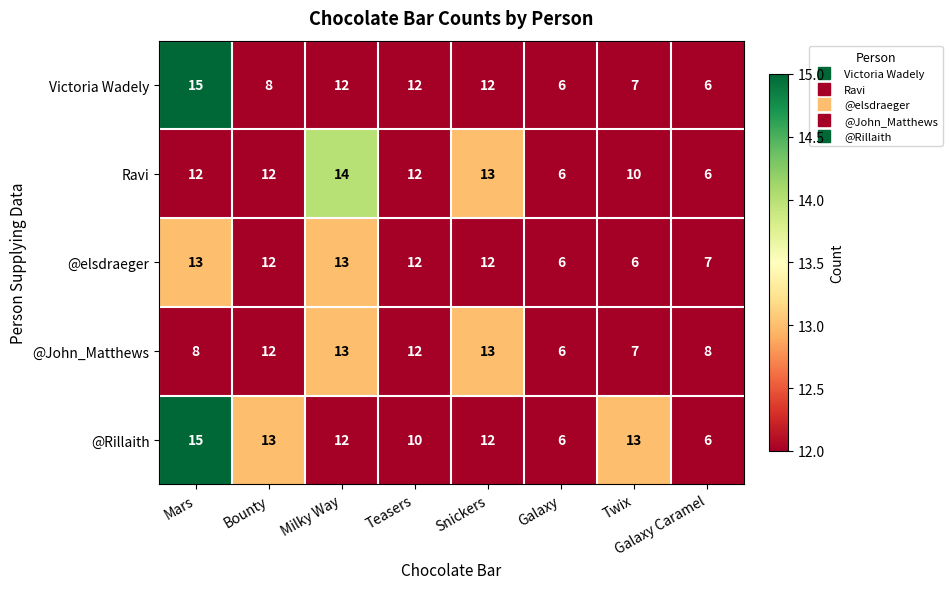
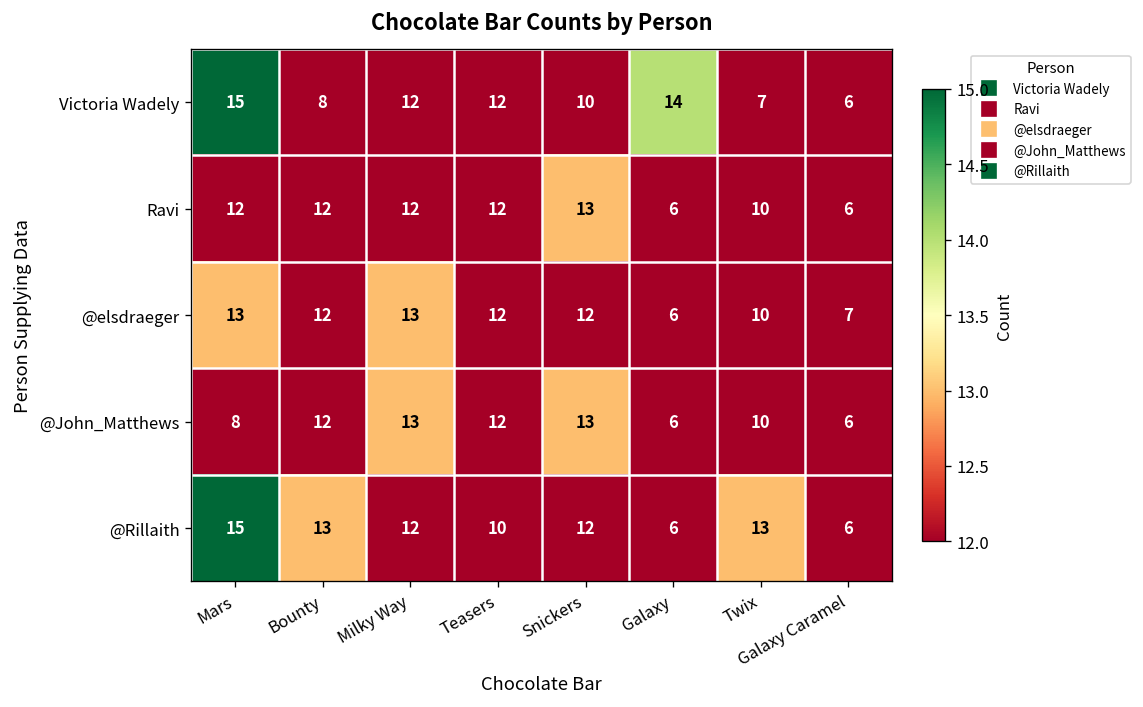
Victoria Wadely, Snickers: 12 -> 10
Victoria Wadely, Galaxy: 6 -> 14
Ravi, Milky Way: 14 -> 12
@elsdraeger, Twix: 6 -> 10
@John_Matthews, Twix: 7 -> 10
@John_Matthews, Galaxy Caramel: 8 -> 6
